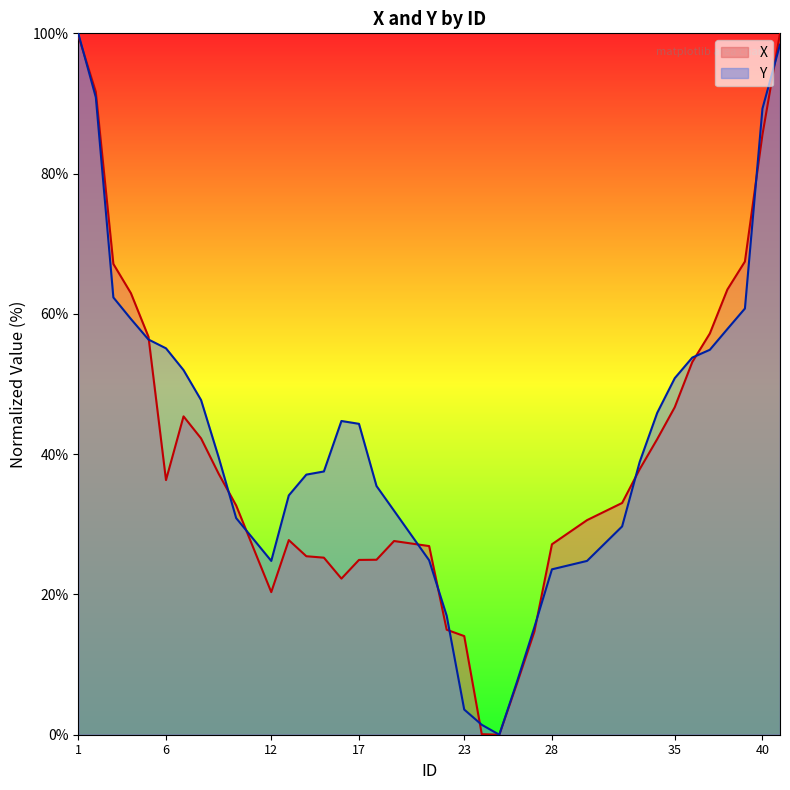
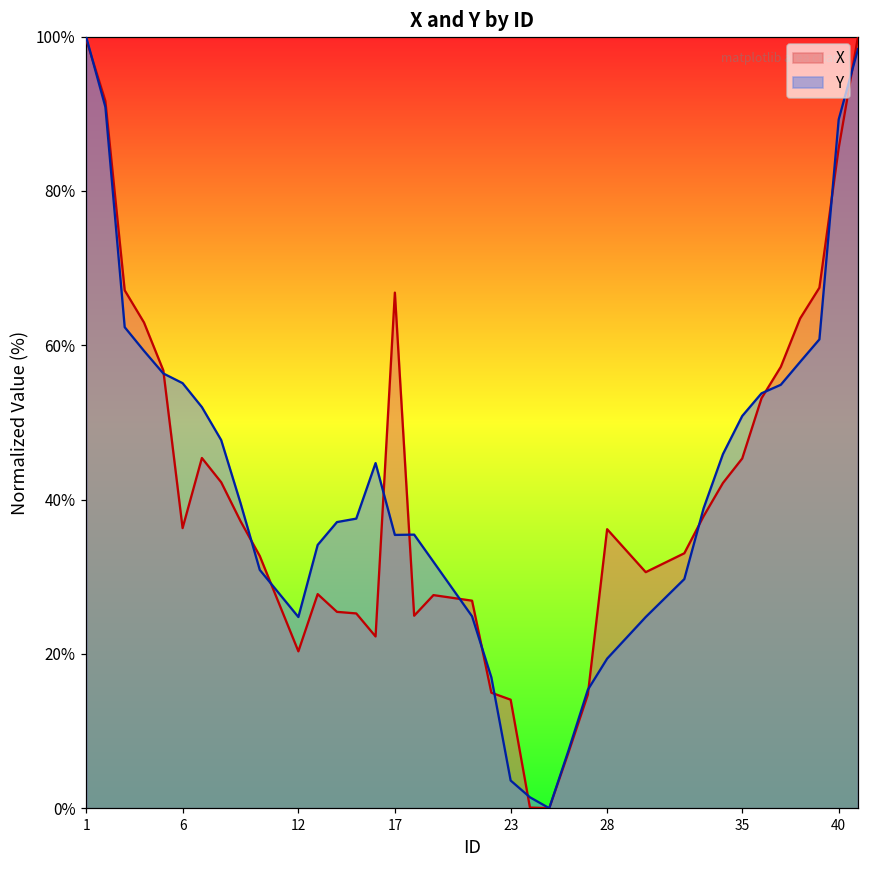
X, 17: 25% -> 67%
Y, 17: 44% -> 35%
X, 28: 27% -> 36%
Y, 28: 24% -> 19%
X, 35: 47% -> 45%
